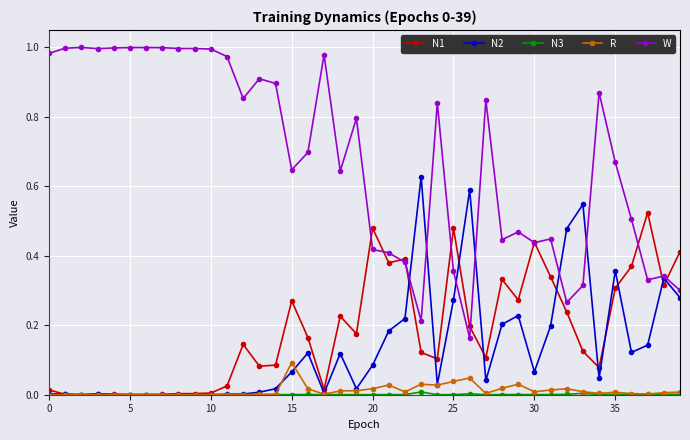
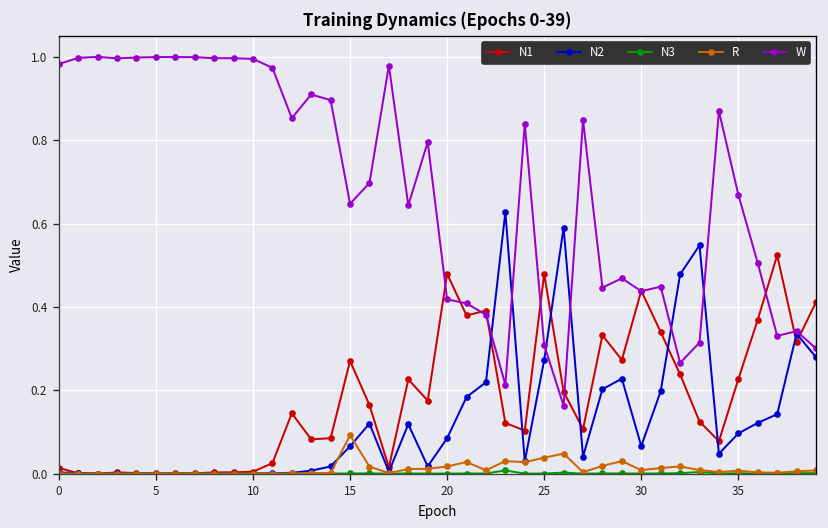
W, 25: 0.35 -> 0.31
N1, 35: 0.31 -> 0.23
N2, 35: 0.36 -> 0.10
